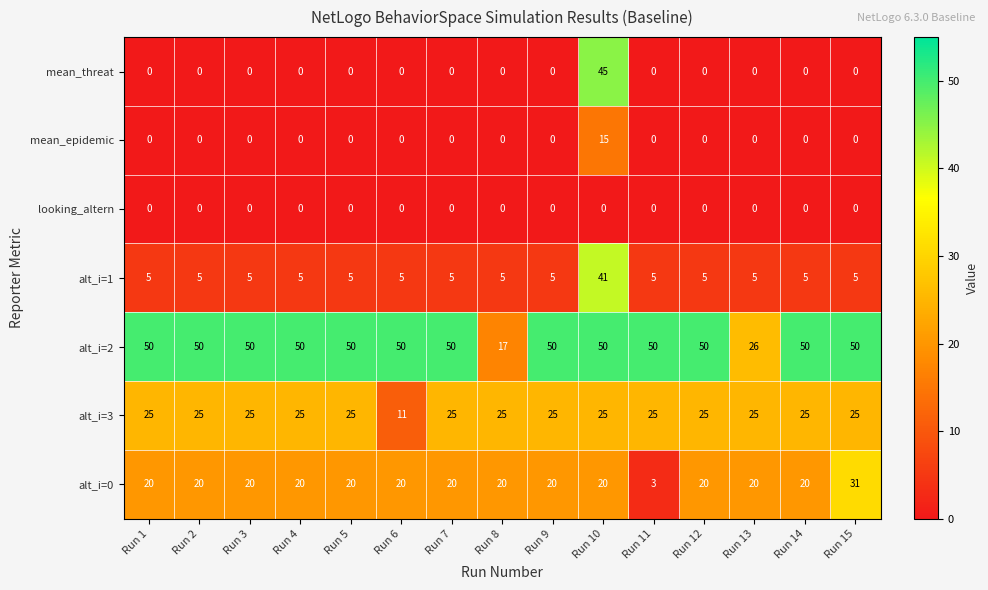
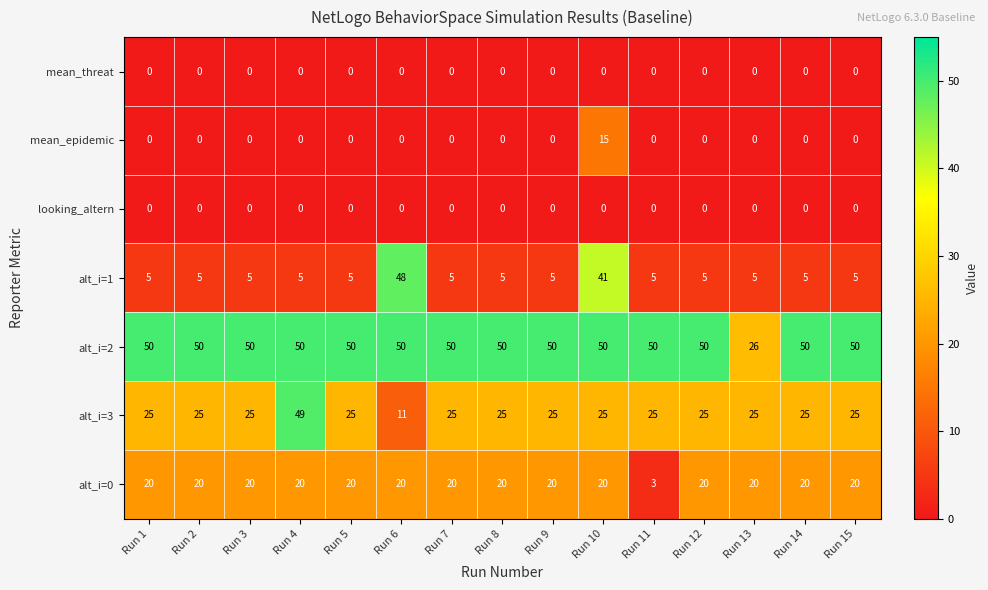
mean_threat, Run 10: 45 -> 0
alt_i=1, Run 6: 5 -> 48
alt_i=2, Run 8: 17 -> 50
alt_i=3, Run 4: 25 -> 49
alt_i=0, Run 15: 31 -> 20
